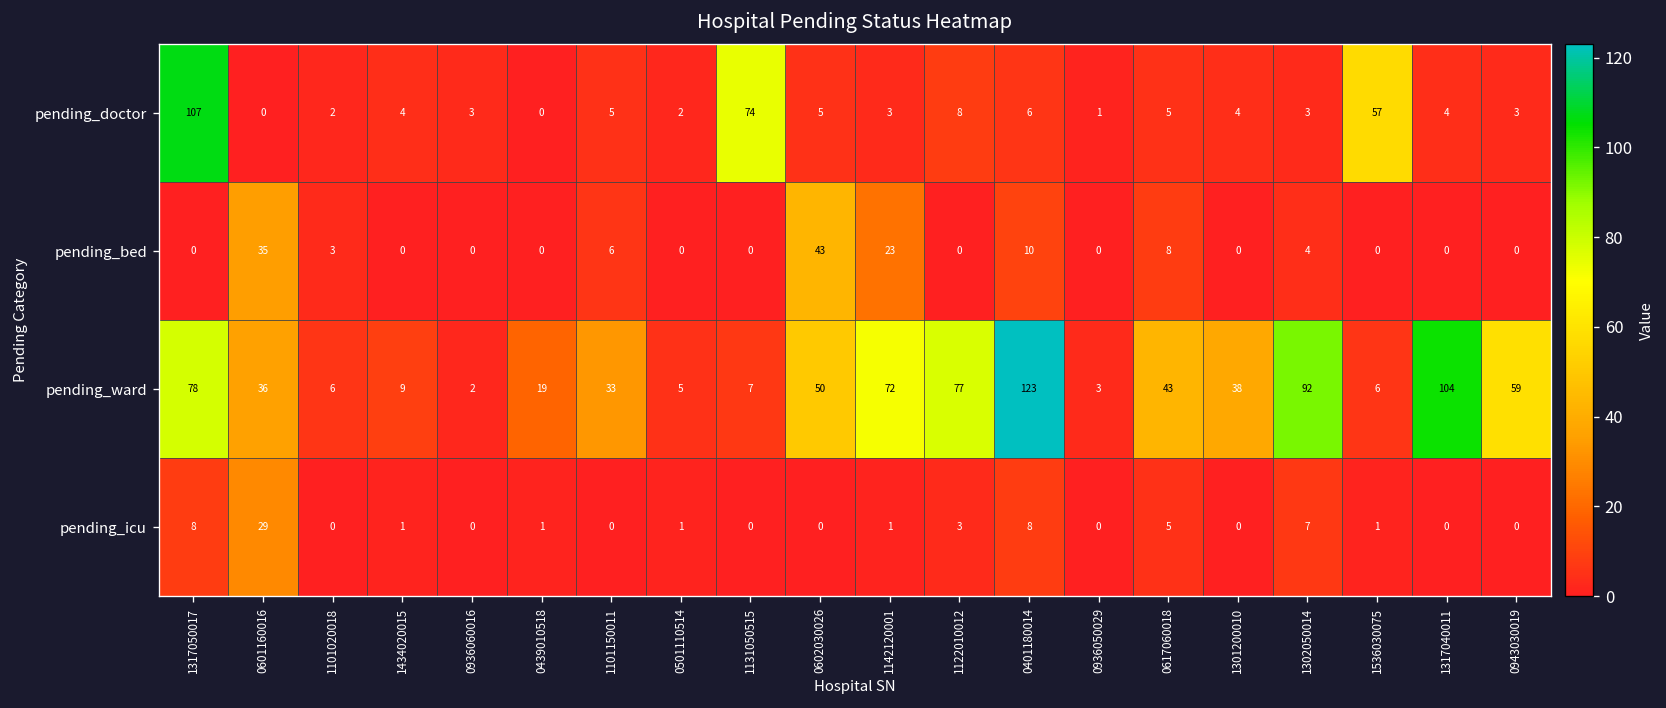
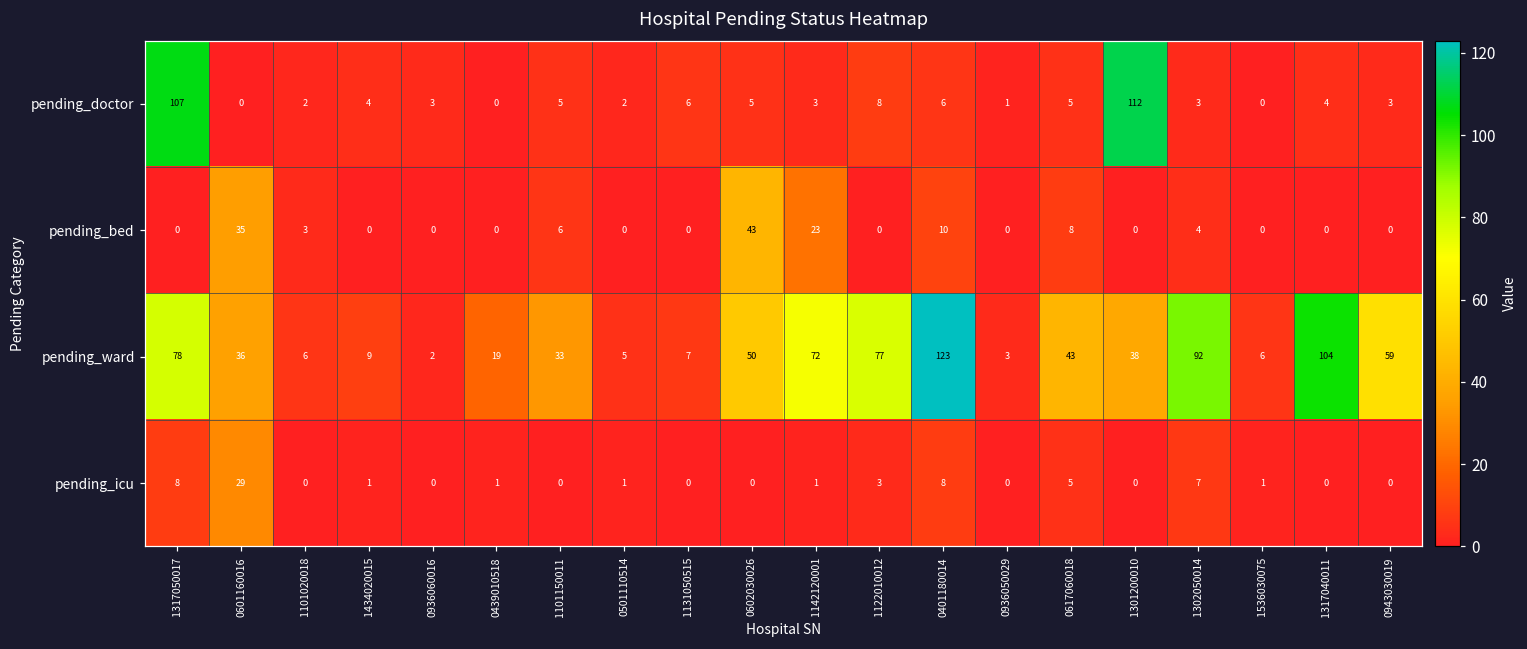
pending_doctor, 1131050515: 74 -> 6
pending_doctor, 1301200010: 4 -> 112
pending_doctor, 1536030075: 57 -> 0
